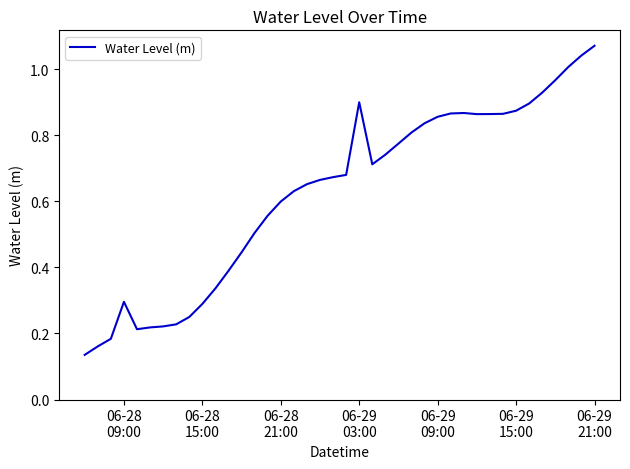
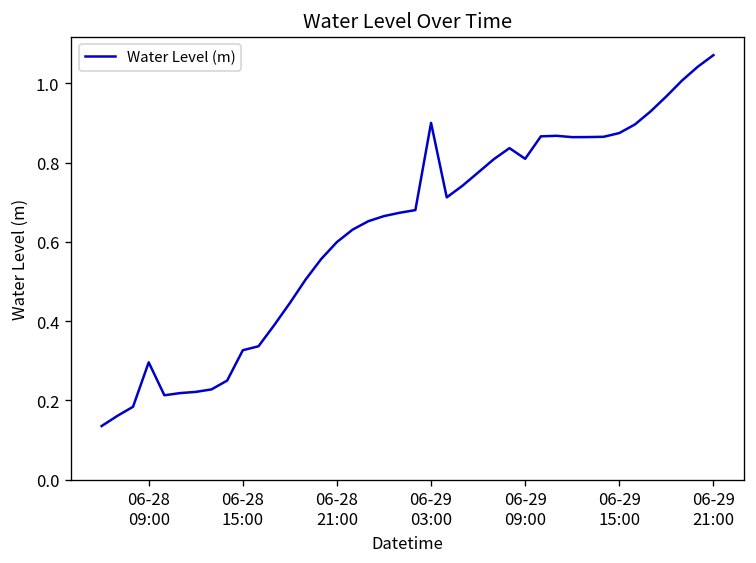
06-28 15:00: 0.29 -> 0.33
06-29 09:00: 0.86 -> 0.81
